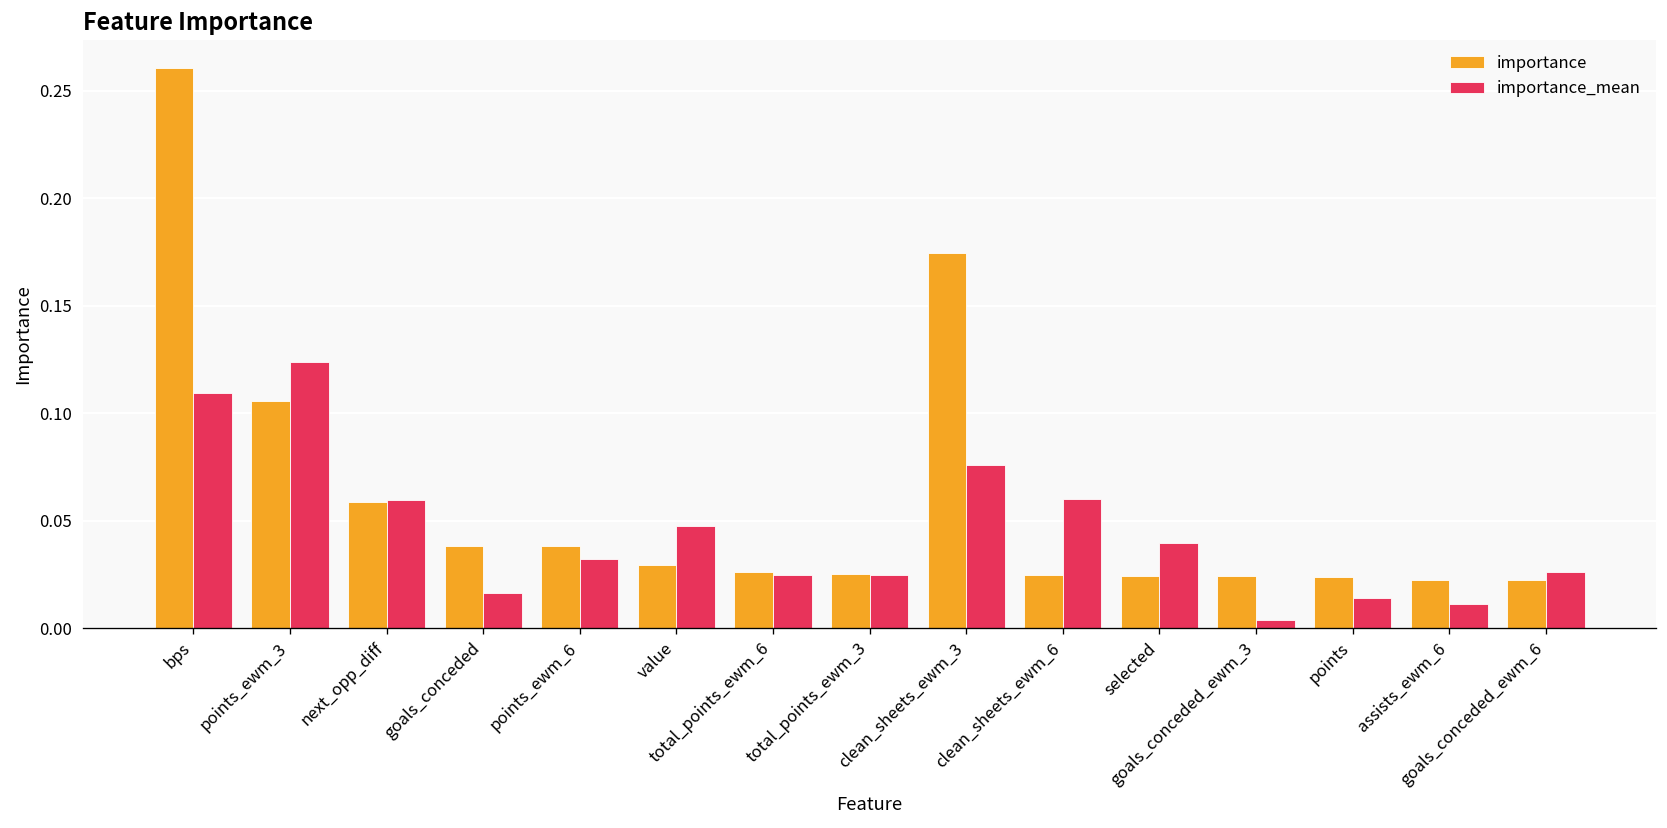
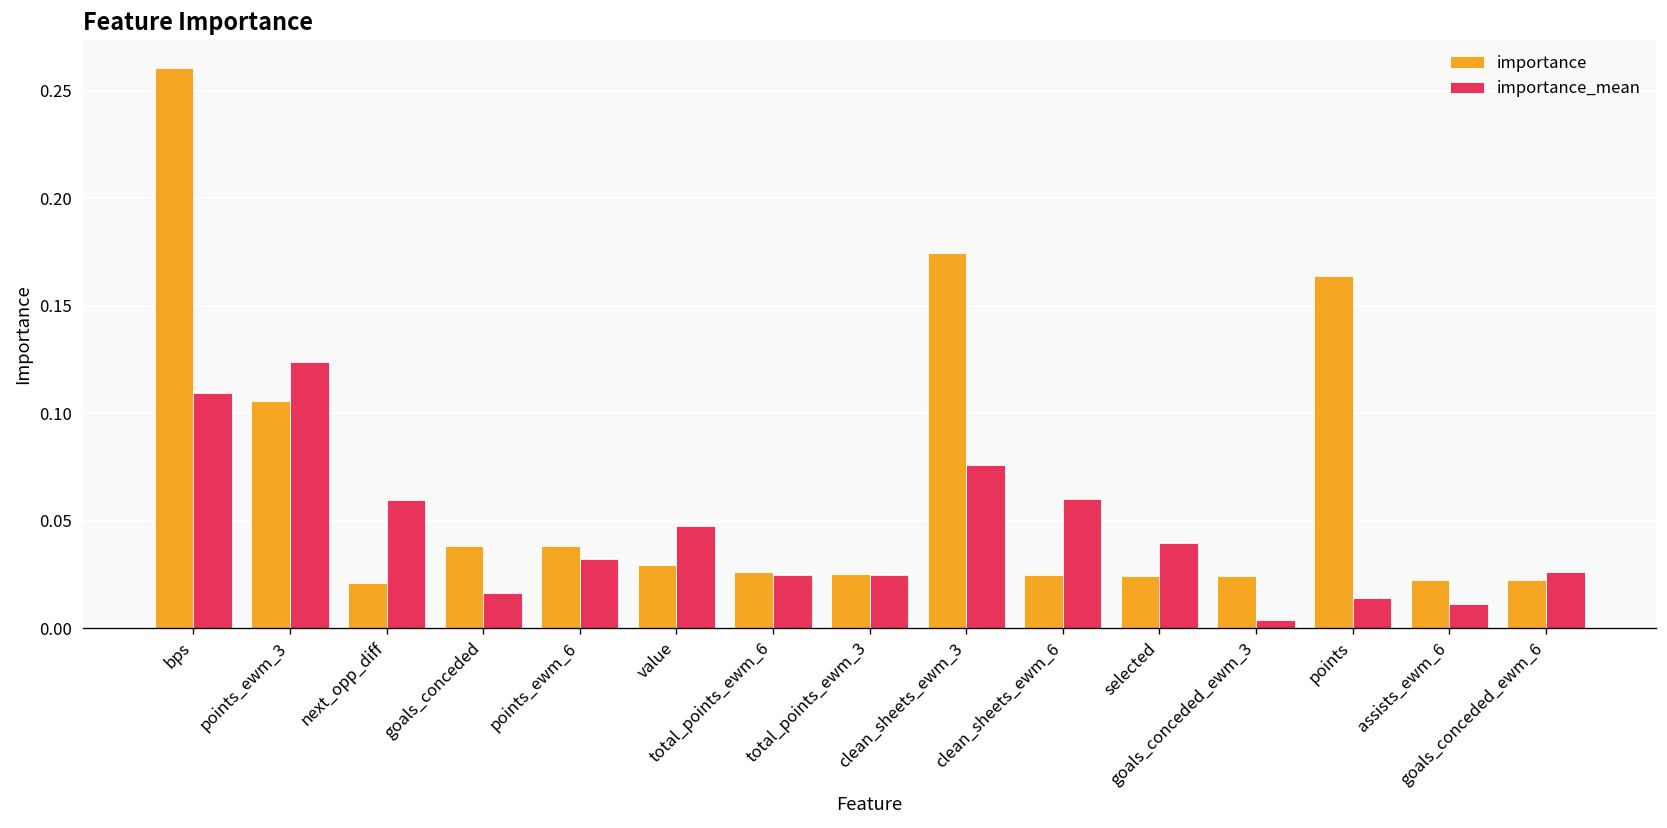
importance, next_opp_diff: 0.059 -> 0.021
importance, points: 0.024 -> 0.164
